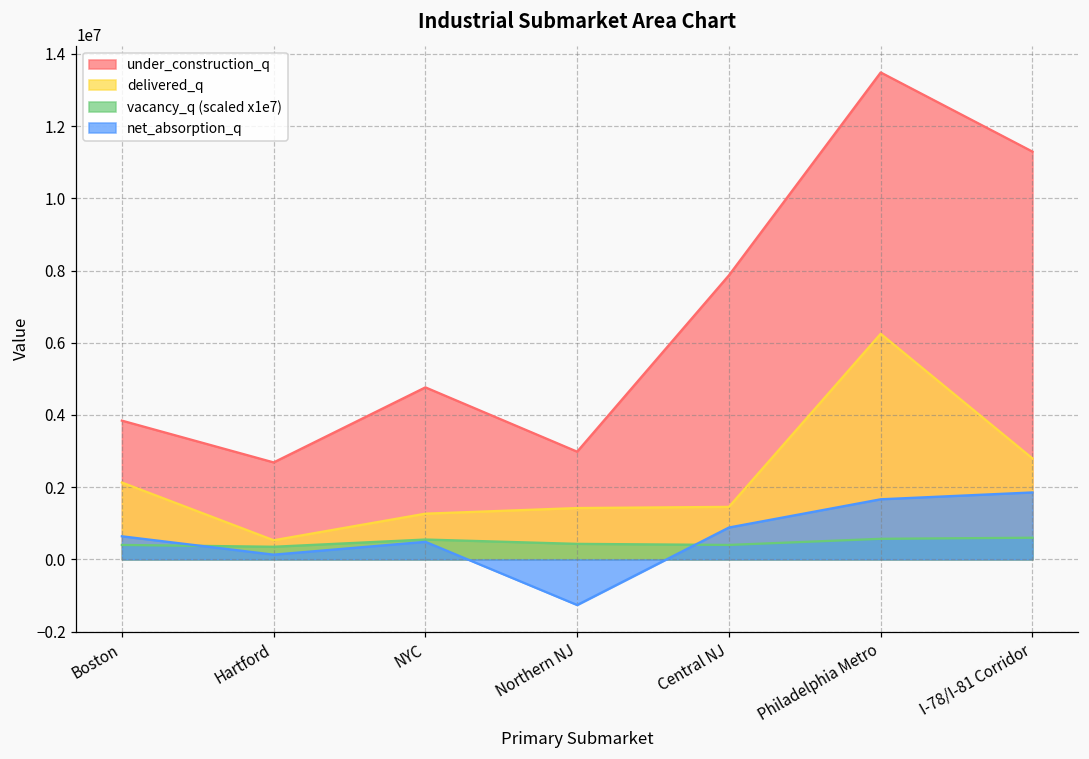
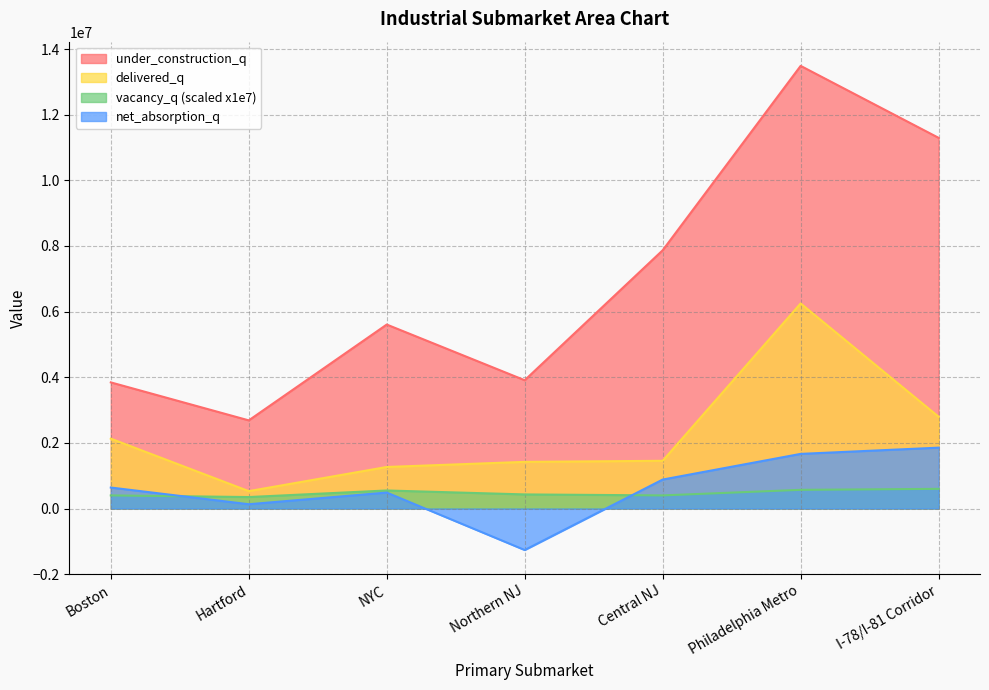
under_construction_q, NYC: 4800000 -> 5600000
under_construction_q, Northern NJ: 3000000 -> 3900000
